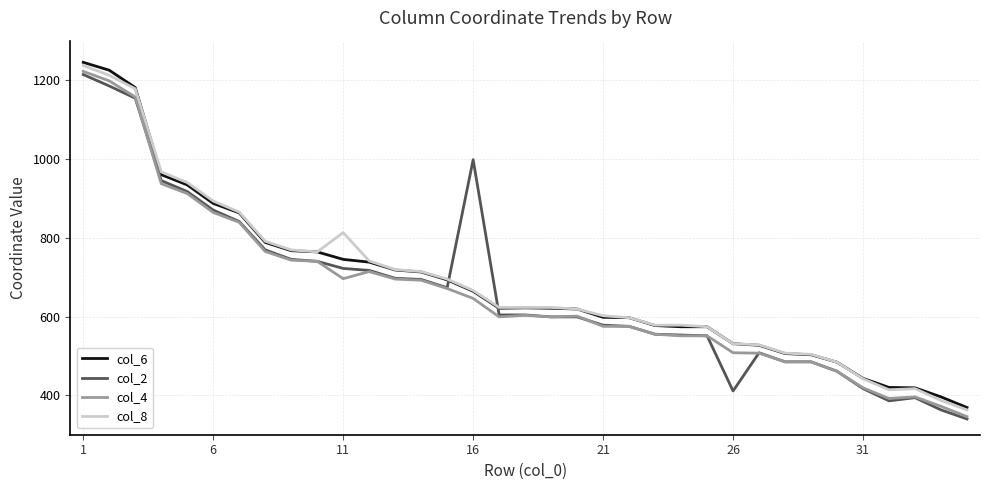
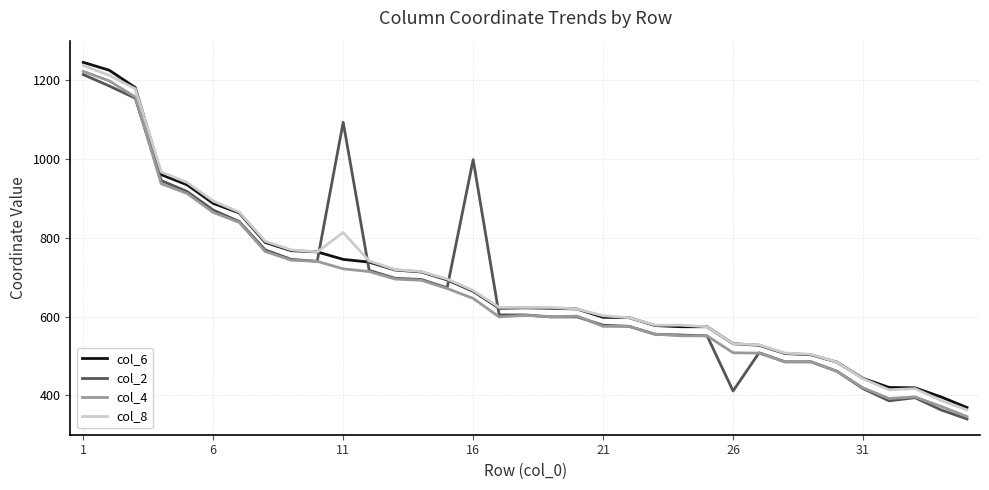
col_2, 11: 720 -> 1090
col_4, 11: 700 -> 720
